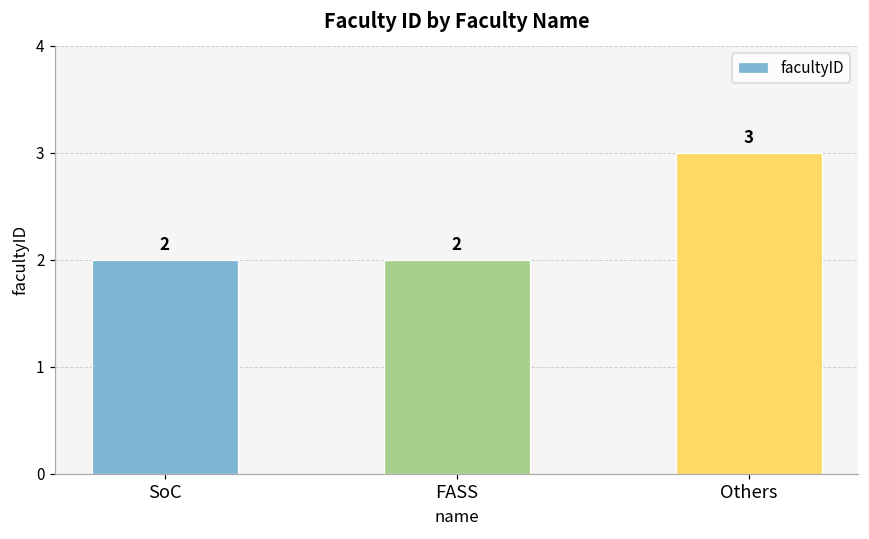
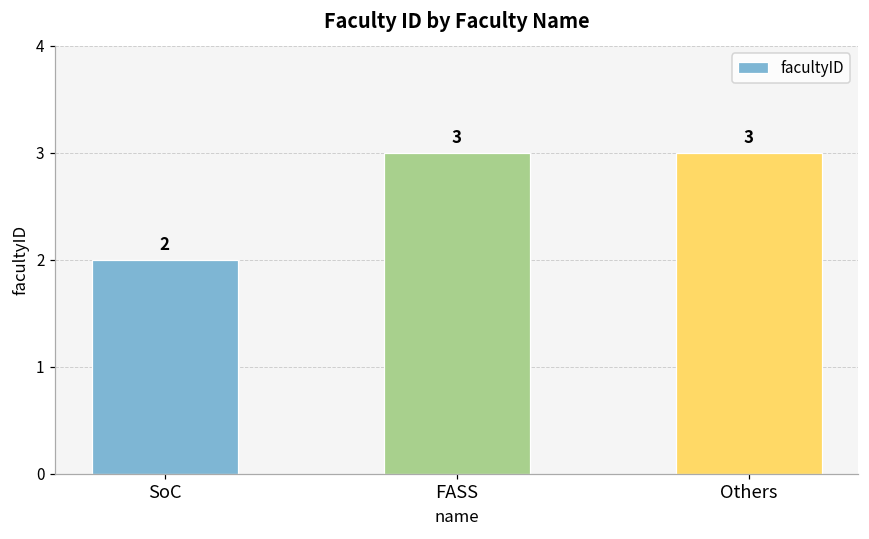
FASS: 2 -> 3
